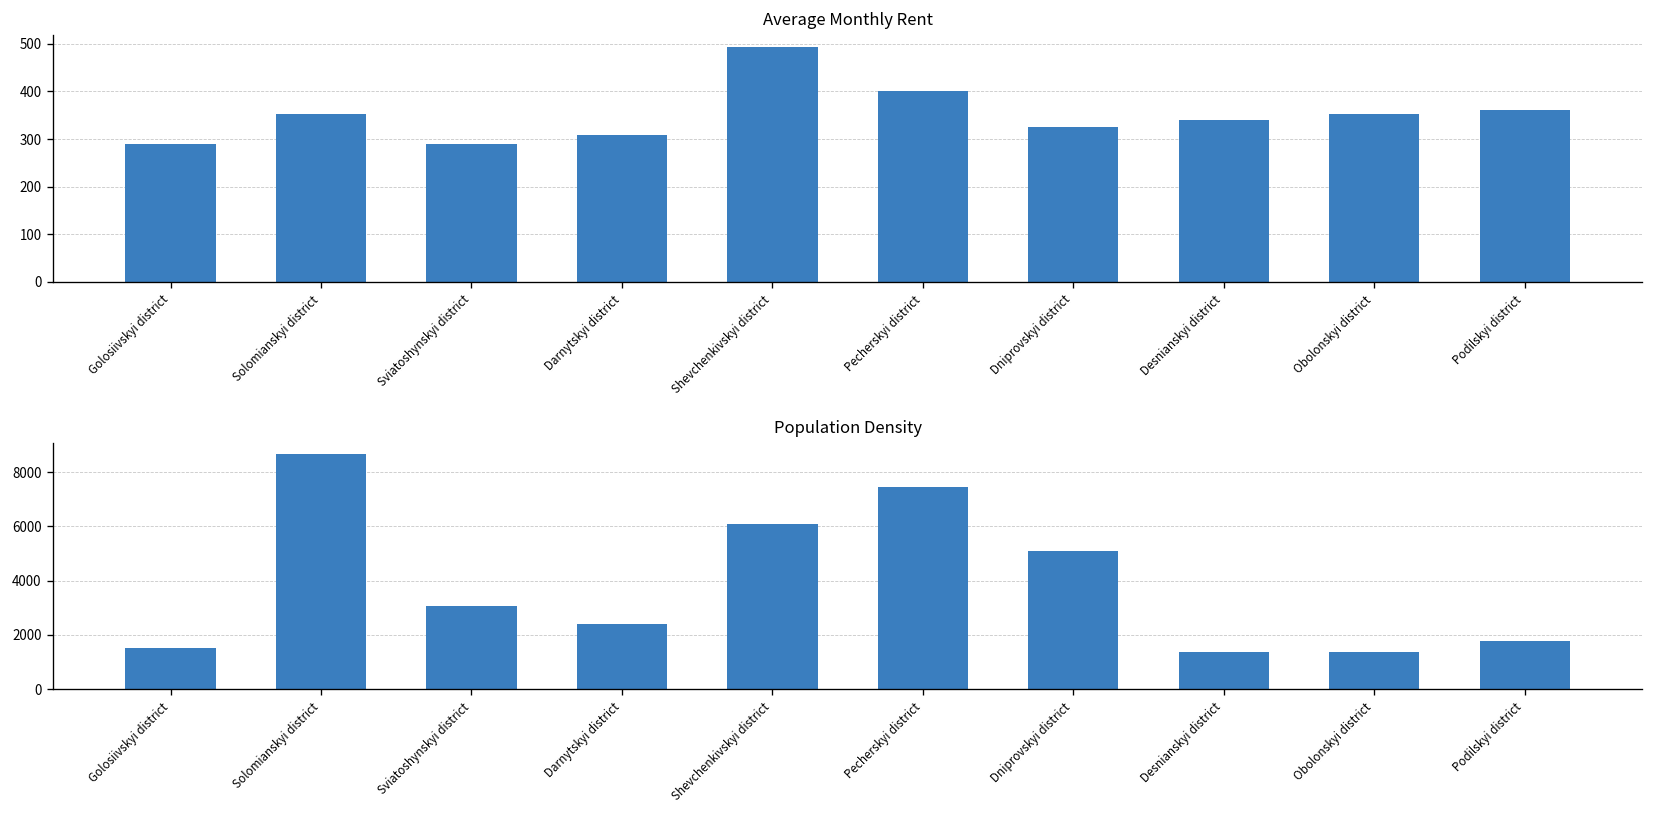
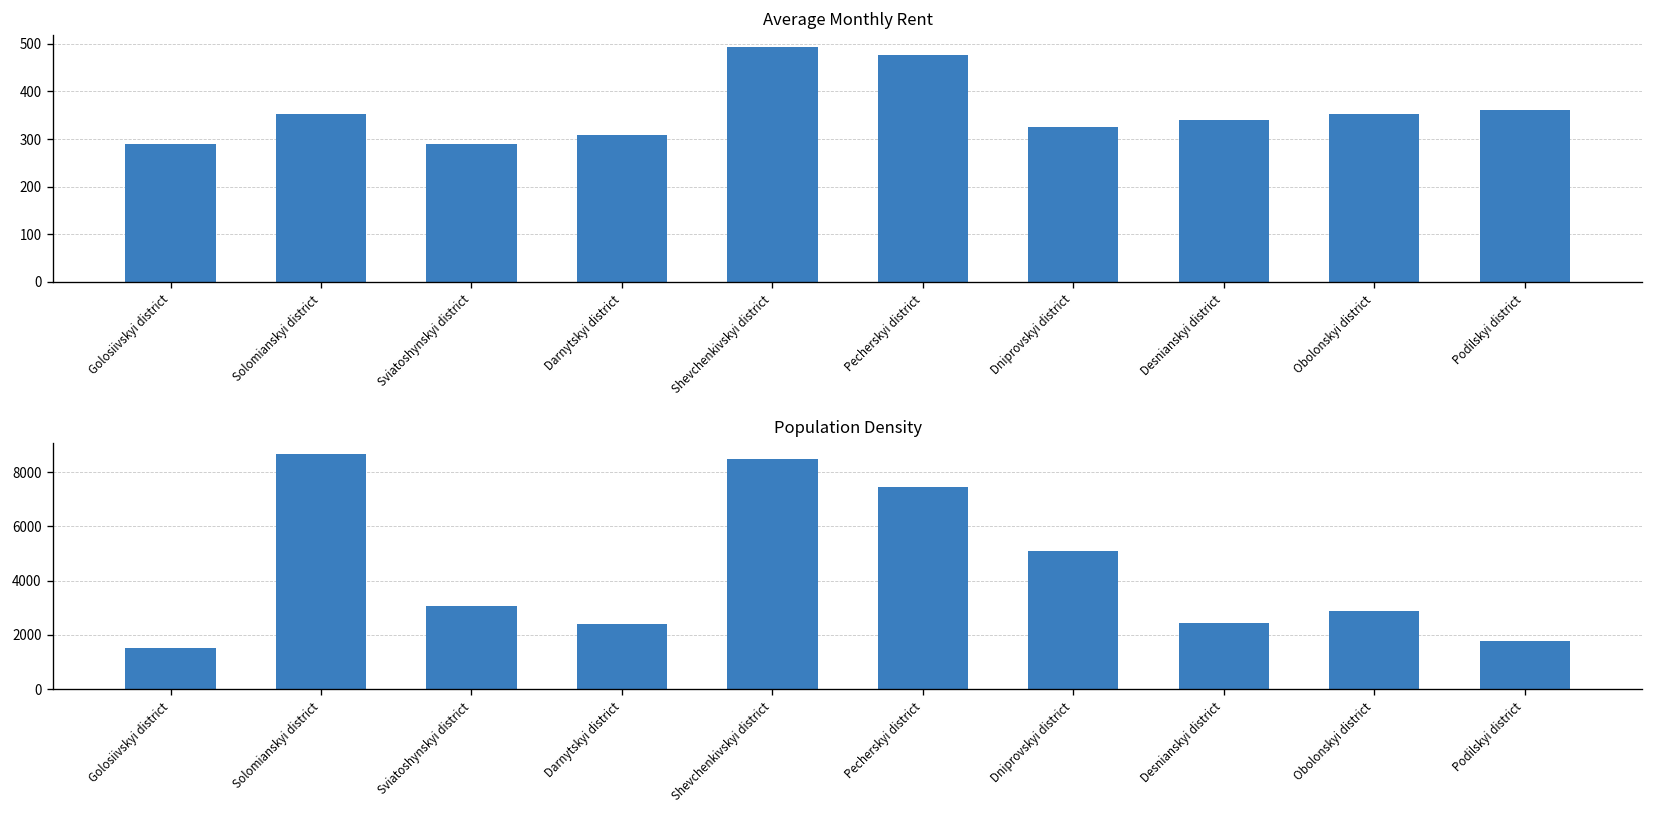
Average Monthly Rent, Pecherskyi district: 400 -> 480
Population Density, Shevchenkivskyi district: 6100 -> 8500
Population Density, Desnianskyi district: 1400 -> 2500
Population Density, Obolonskyi district: 1400 -> 2900
